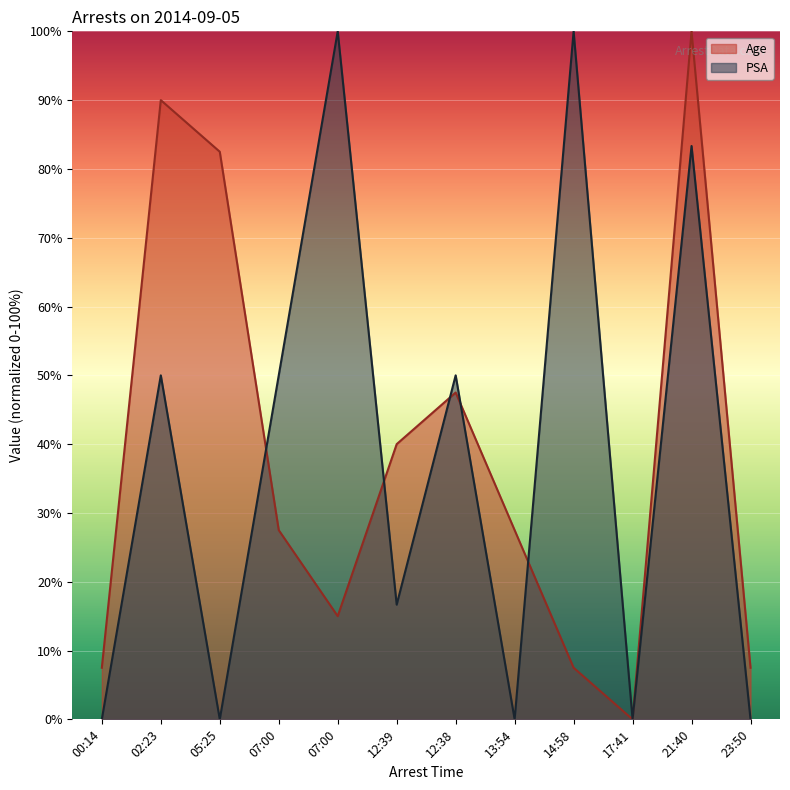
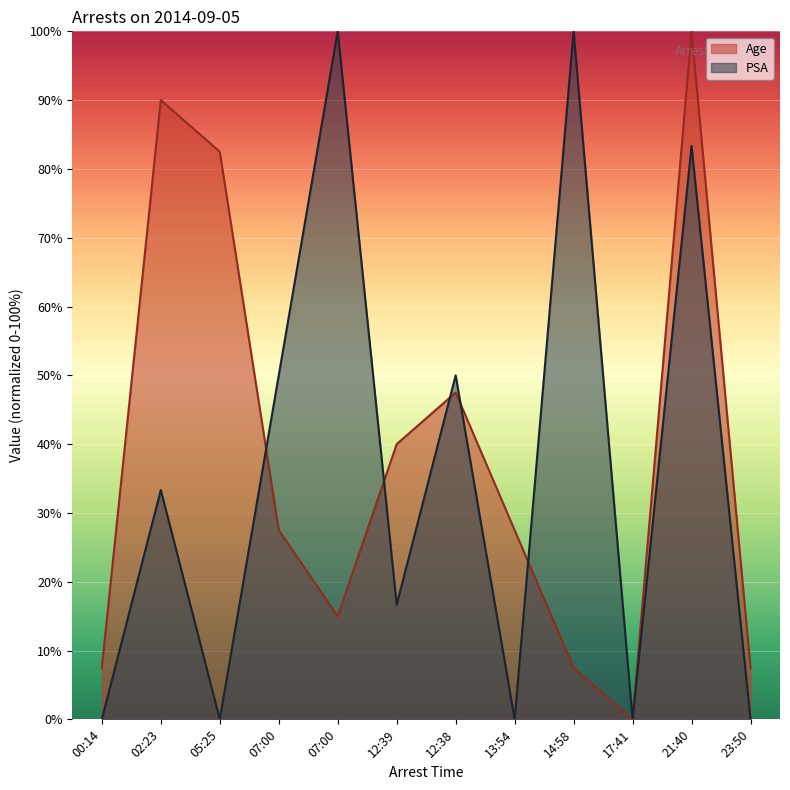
PSA, 02:23: 50% -> 33%
